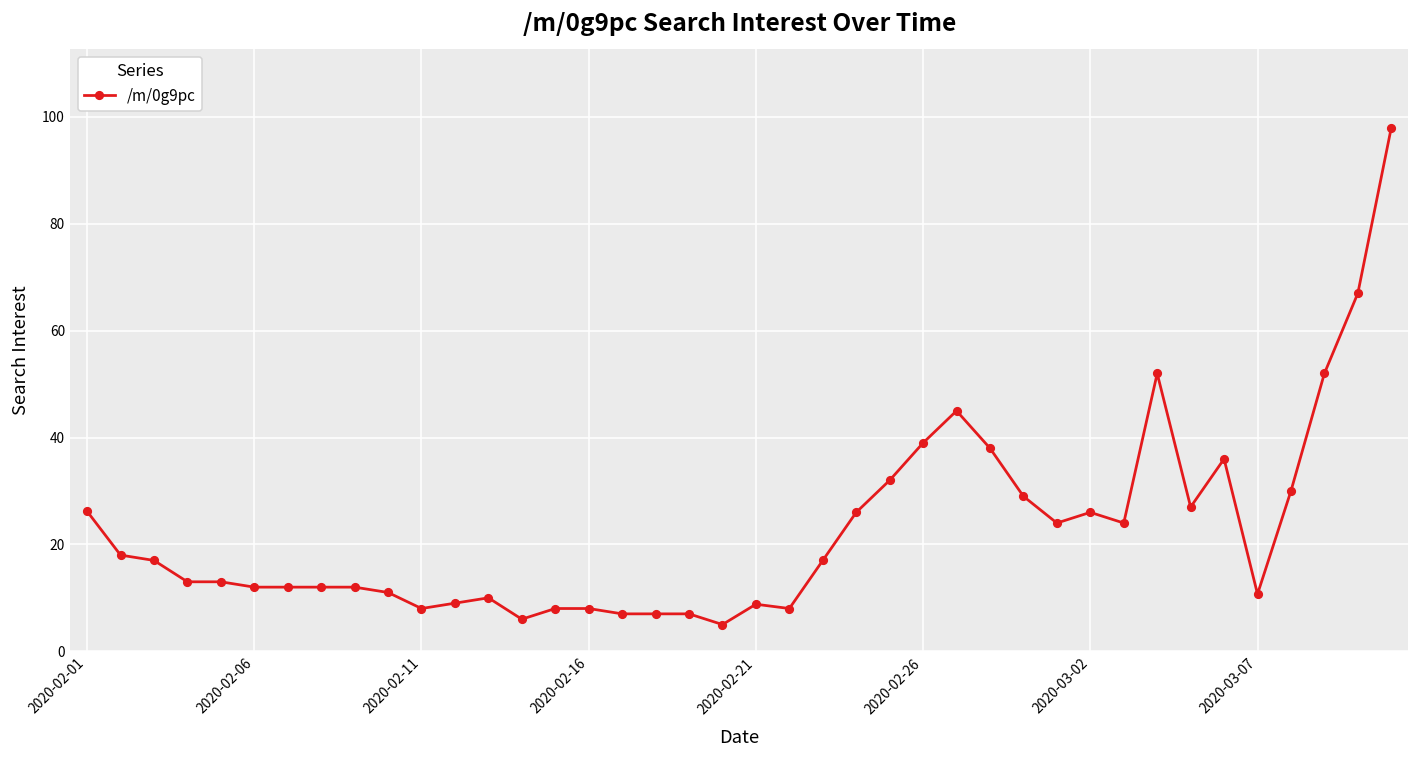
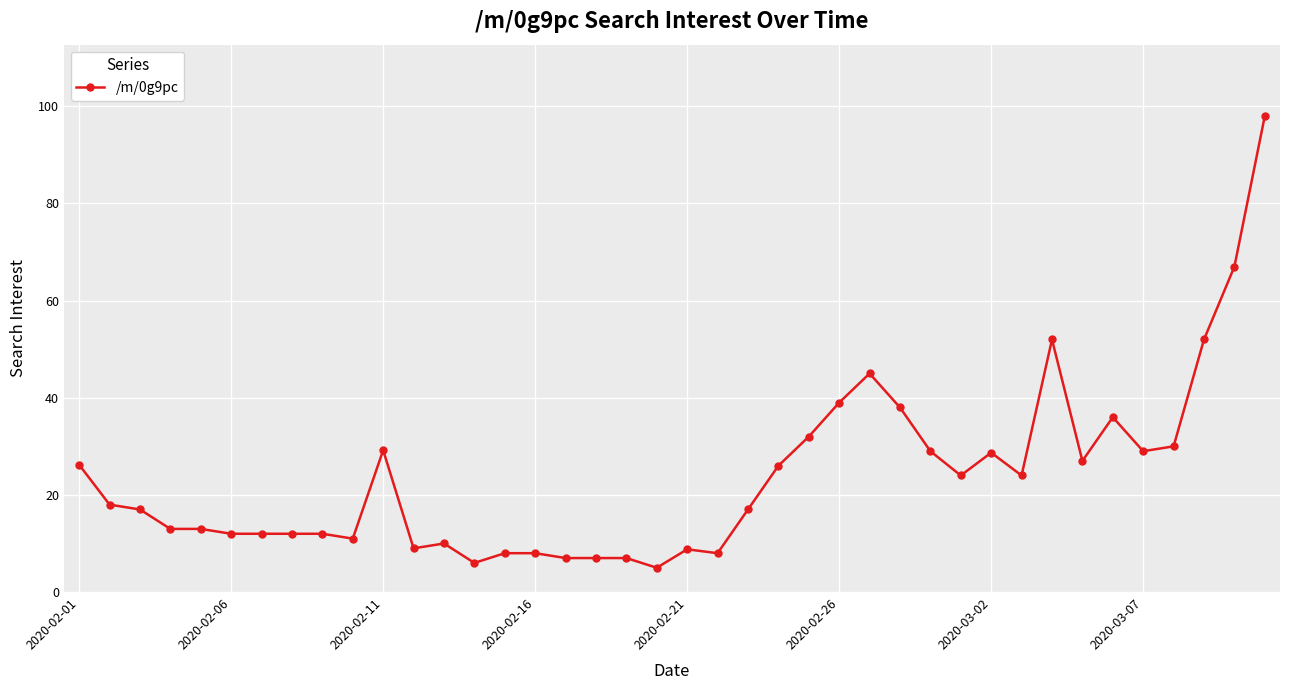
2020-02-11: 8 -> 29
2020-03-02: 26 -> 29
2020-03-07: 11 -> 29
